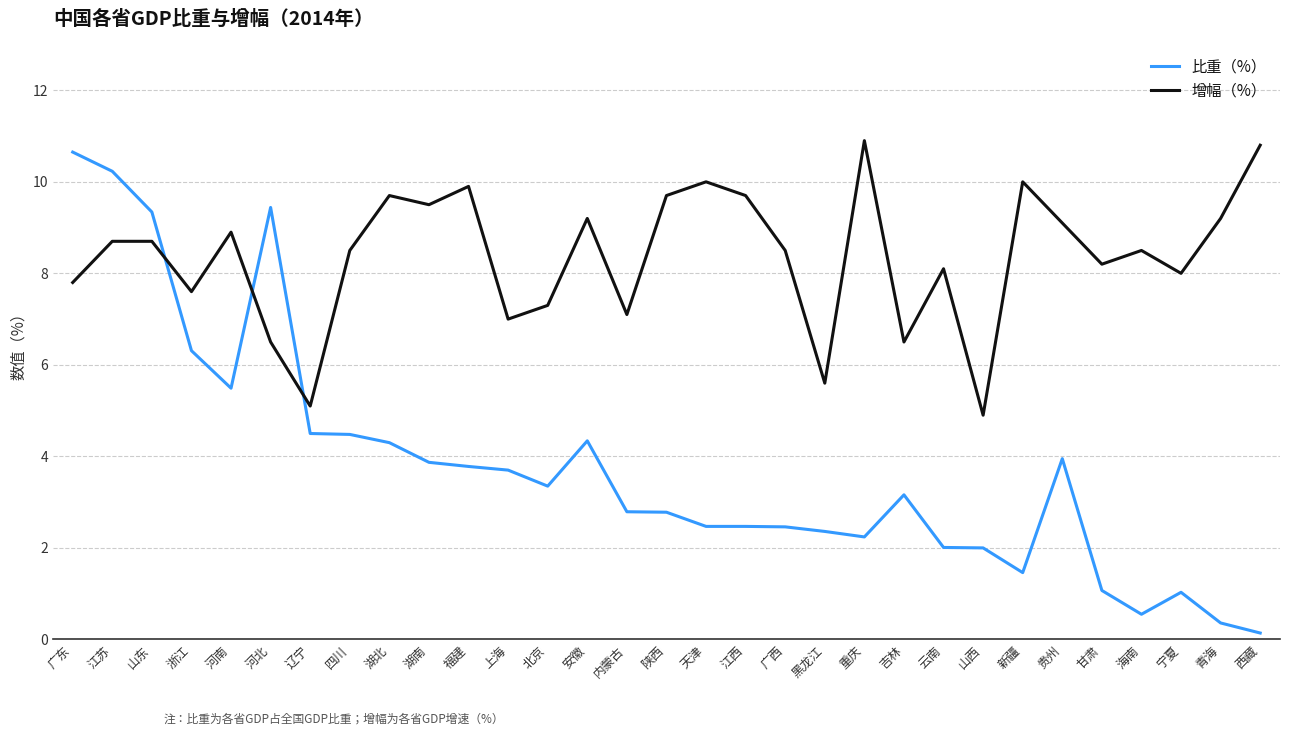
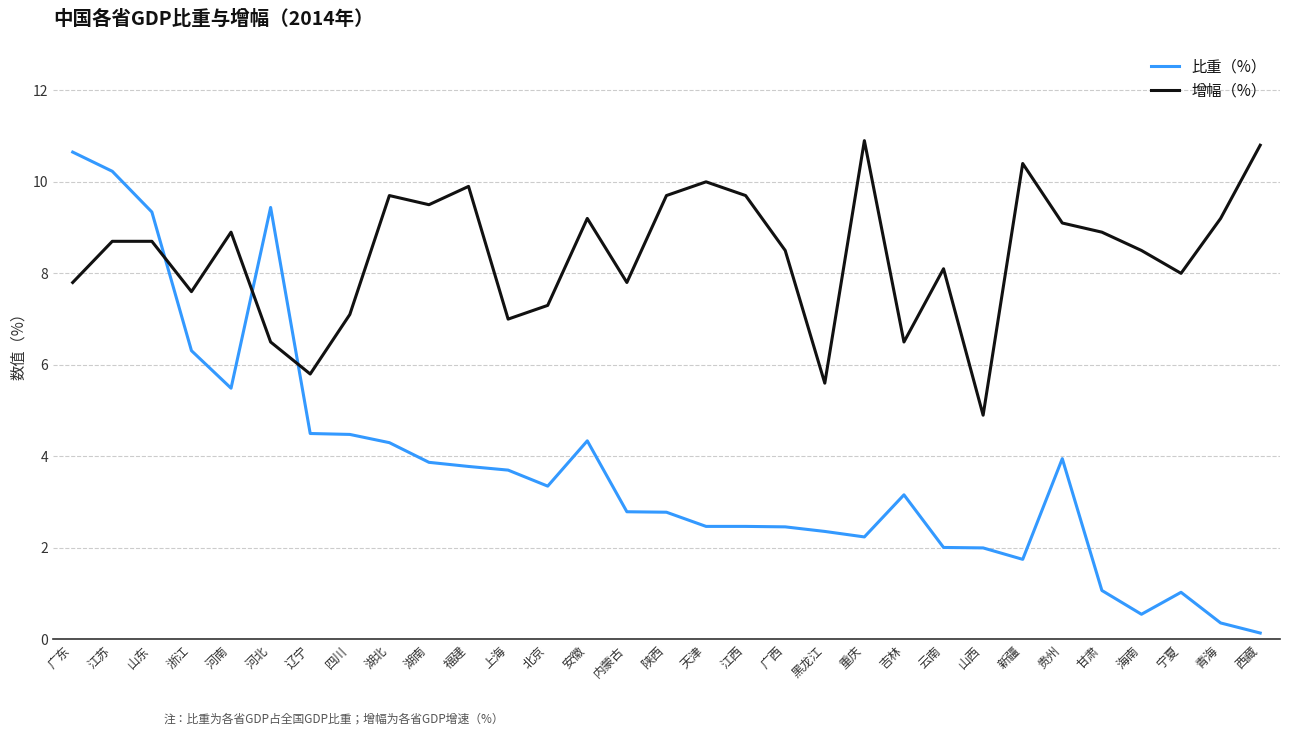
增幅（%）, 辽宁: 5.1 -> 5.8
增幅（%）, 四川: 8.5 -> 7.1
增幅（%）, 内蒙古: 7.1 -> 7.8
比重（%）, 新疆: 1.5 -> 1.8
增幅（%）, 新疆: 10.0 -> 10.4
增幅（%）, 甘肃: 8.2 -> 8.9
